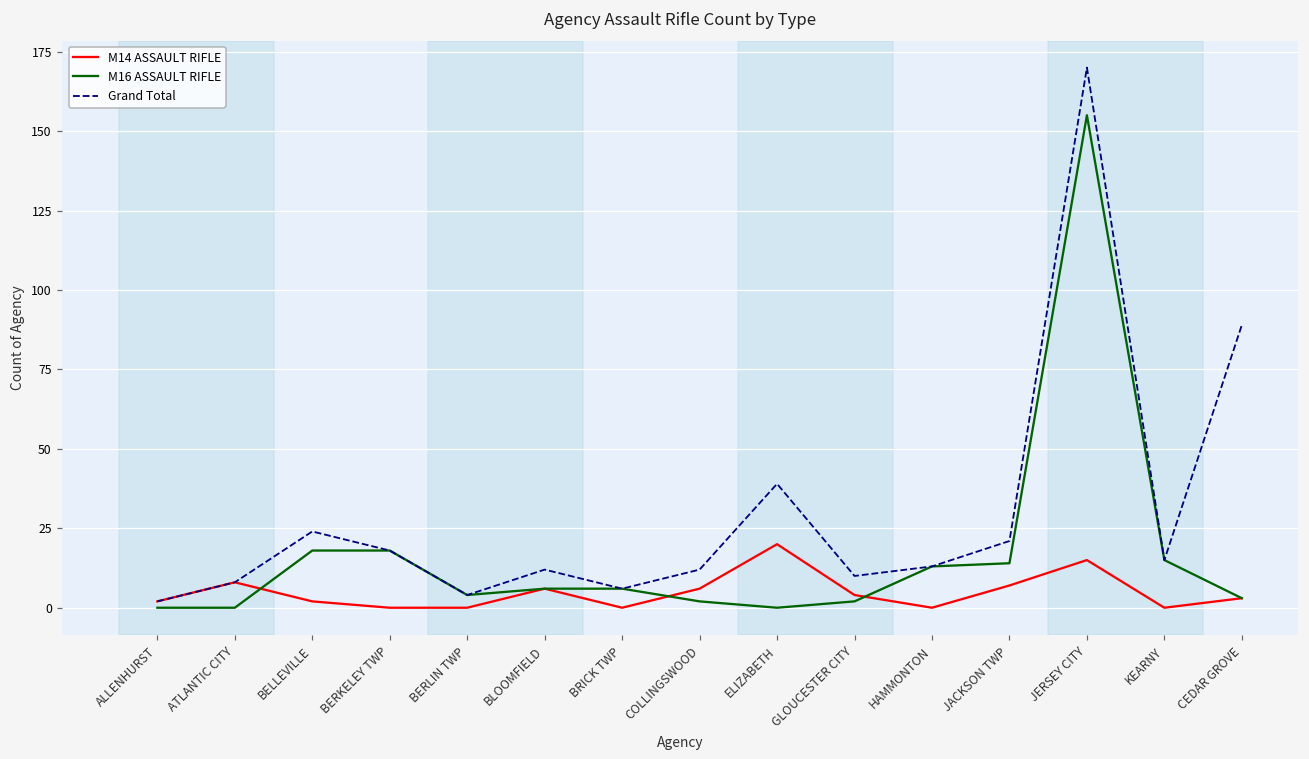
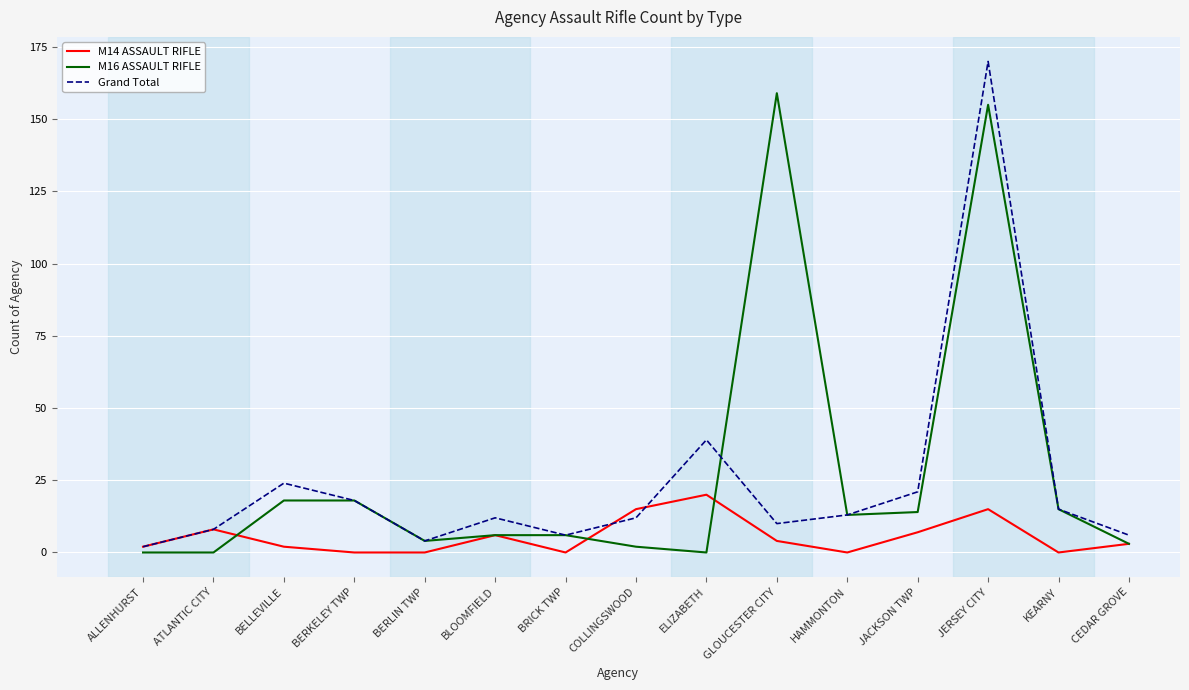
M14 ASSAULT RIFLE, COLLINGSWOOD: 6 -> 15
M16 ASSAULT RIFLE, GLOUCESTER CITY: 2 -> 159
Grand Total, CEDAR GROVE: 89 -> 6
